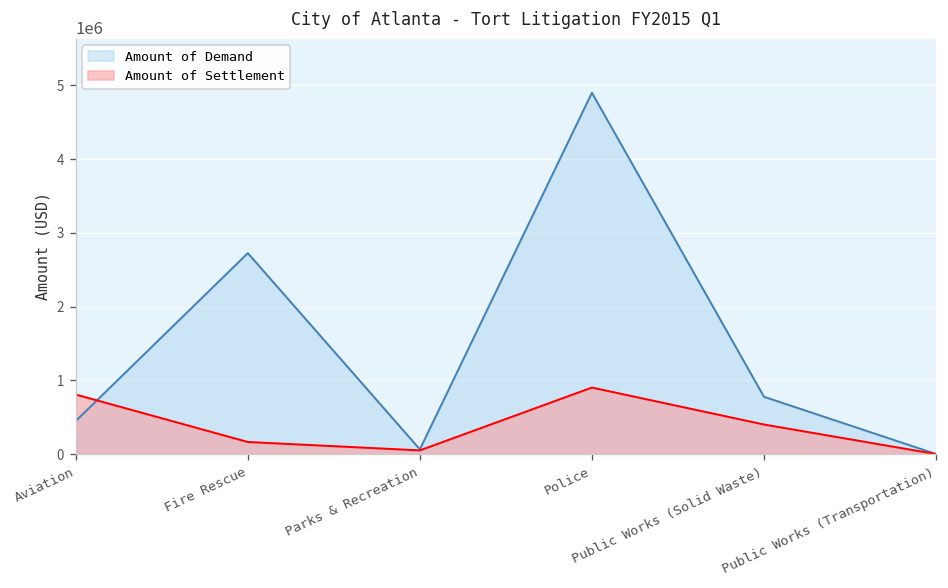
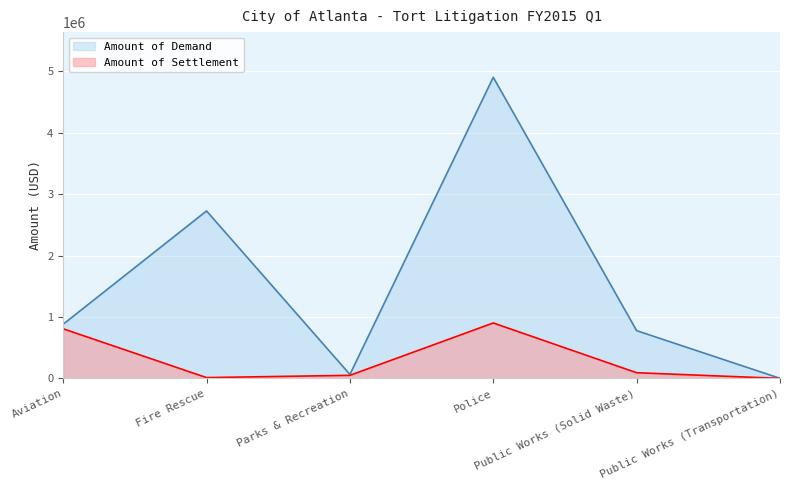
Amount of Demand, Aviation: 500000 -> 900000
Amount of Settlement, Fire Rescue: 200000 -> 0
Amount of Settlement, Public Works (Solid Waste): 400000 -> 100000
